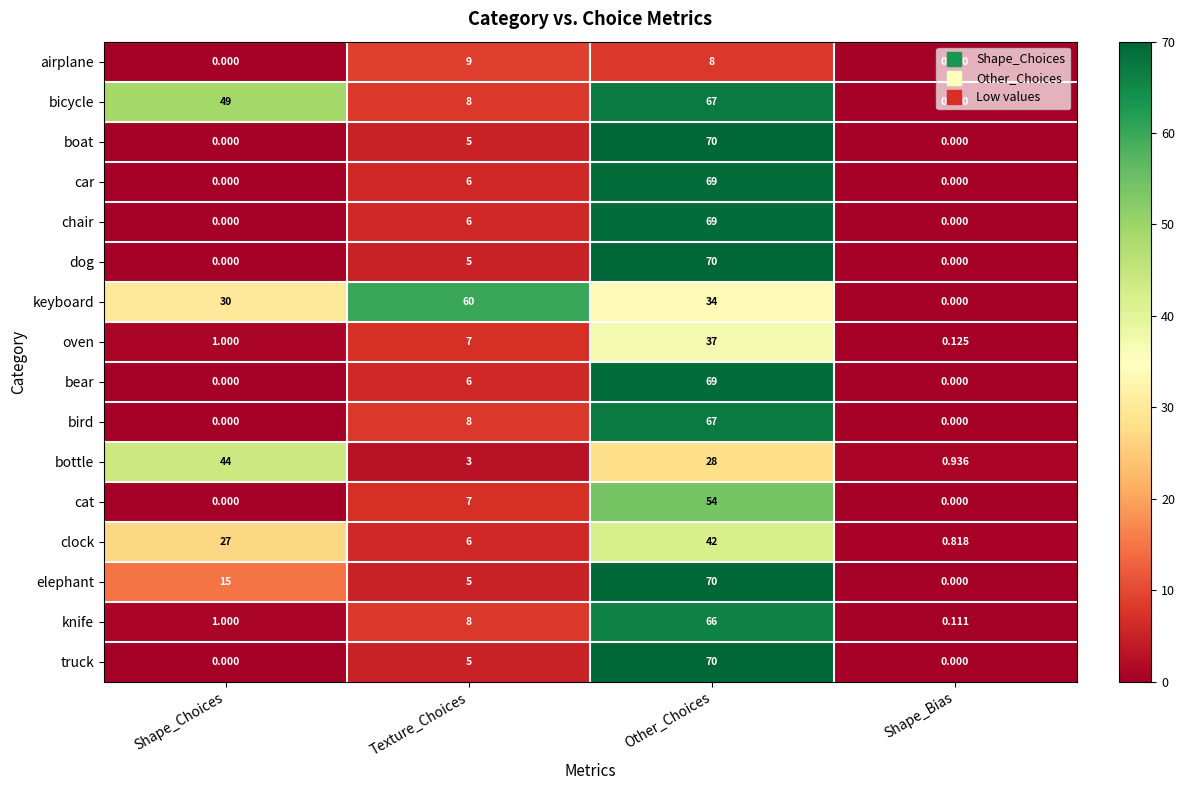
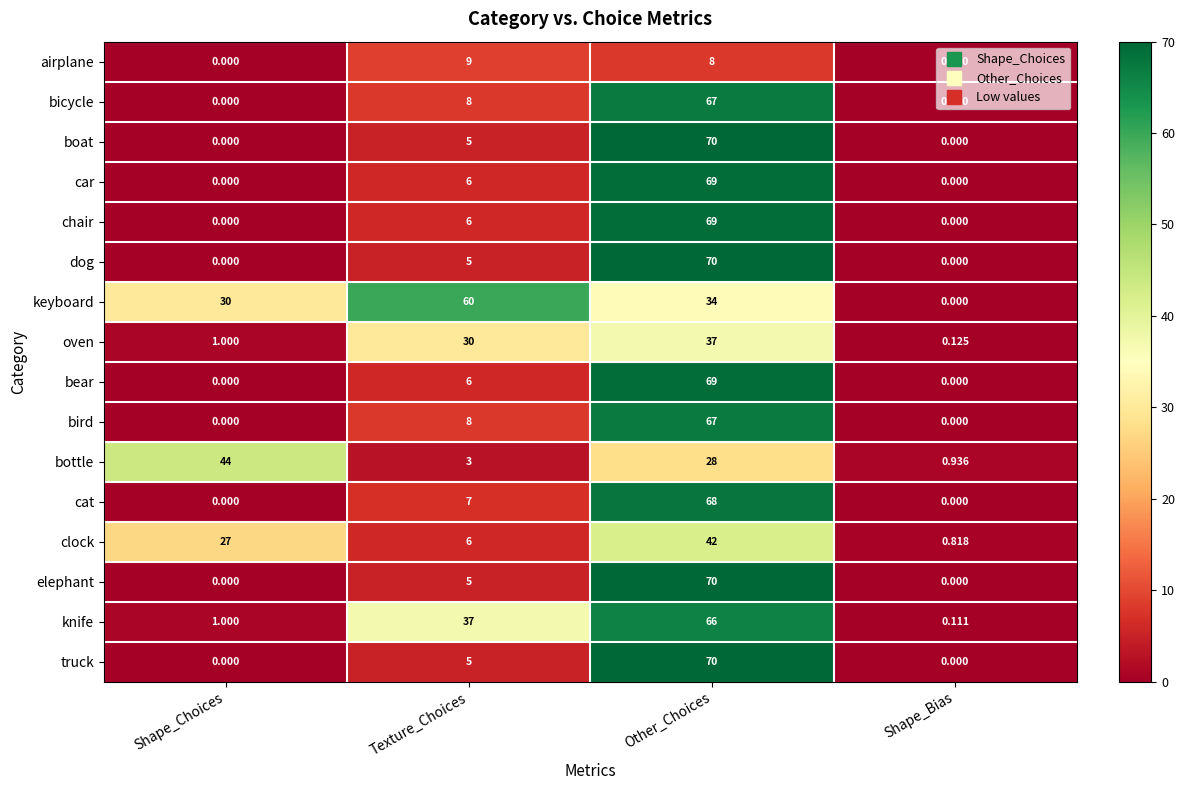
bicycle, Shape_Choices: 49 -> 0.000
oven, Texture_Choices: 7 -> 30
cat, Other_Choices: 54 -> 68
elephant, Shape_Choices: 15 -> 0.000
knife, Texture_Choices: 8 -> 37
